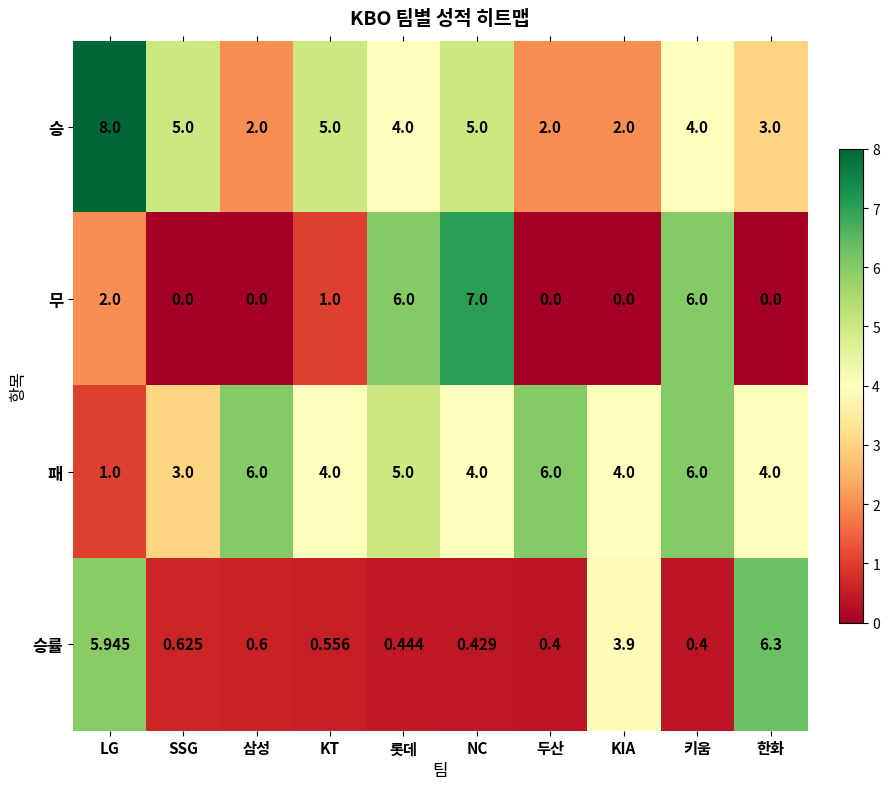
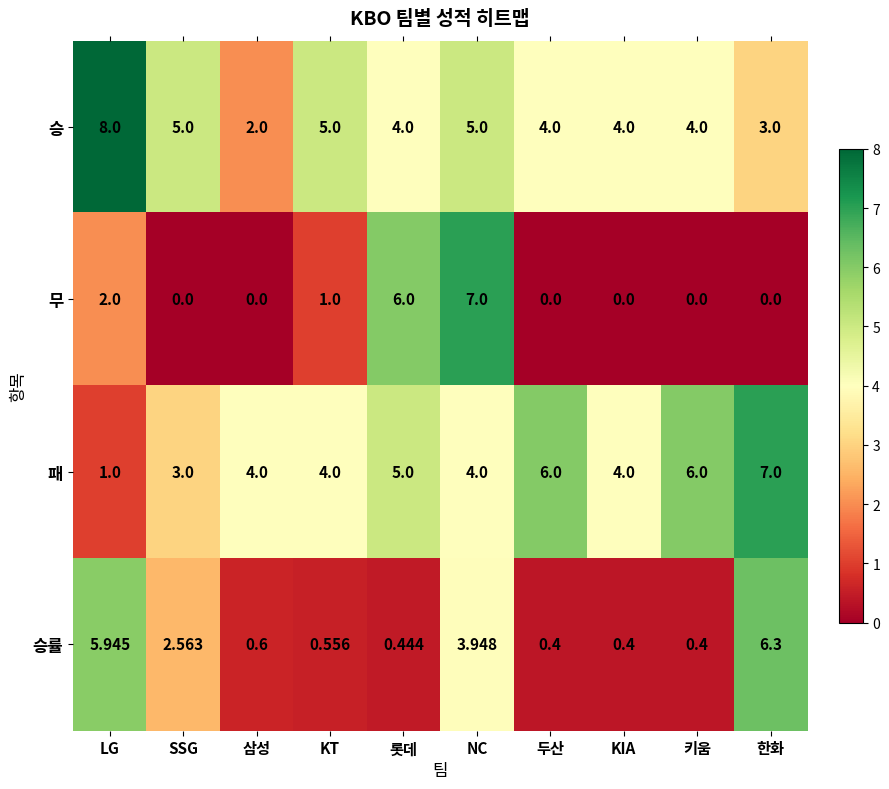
승, 두산: 2.0 -> 4.0
승, KIA: 2.0 -> 4.0
무, 키움: 6.0 -> 0.0
패, 삼성: 6.0 -> 4.0
패, 한화: 4.0 -> 7.0
승률, SSG: 0.625 -> 2.563
승률, NC: 0.429 -> 3.948
승률, KIA: 3.9 -> 0.4
